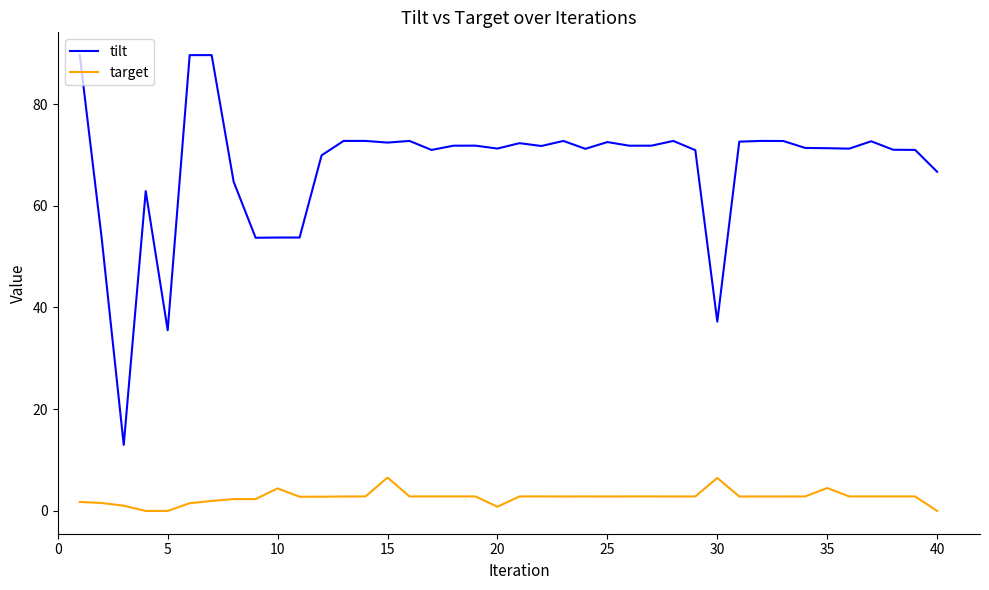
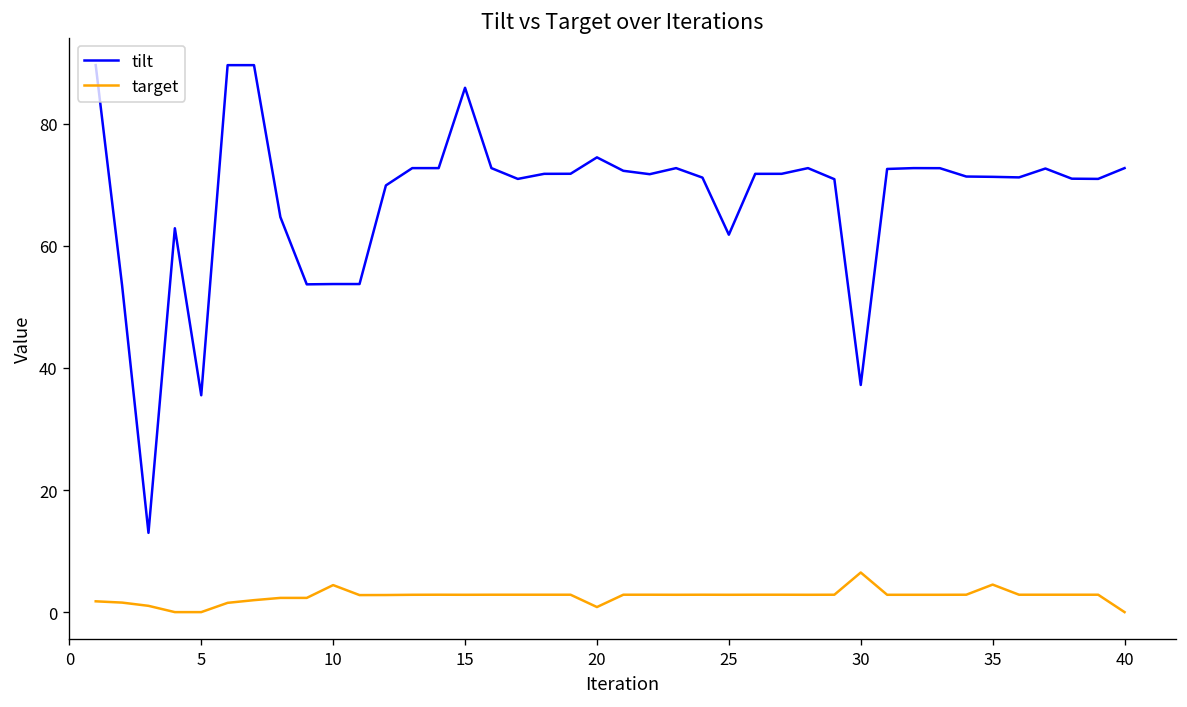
tilt, 15: 72 -> 86
target, 15: 7 -> 3
tilt, 20: 71 -> 75
tilt, 25: 73 -> 62
tilt, 40: 67 -> 73
